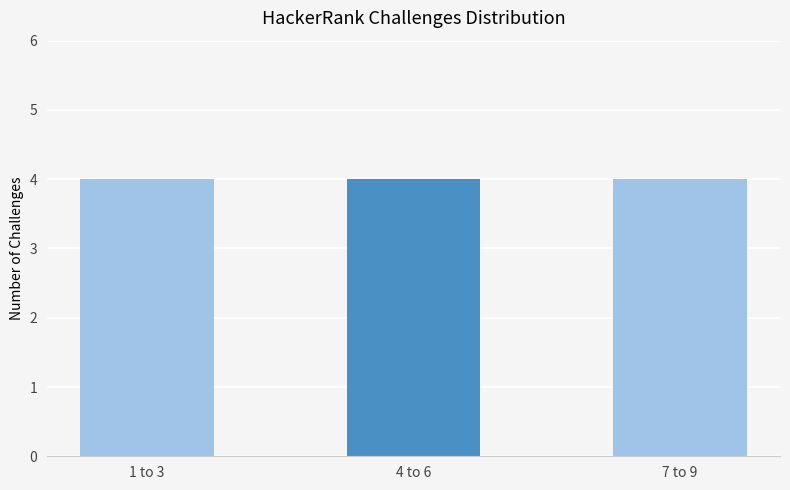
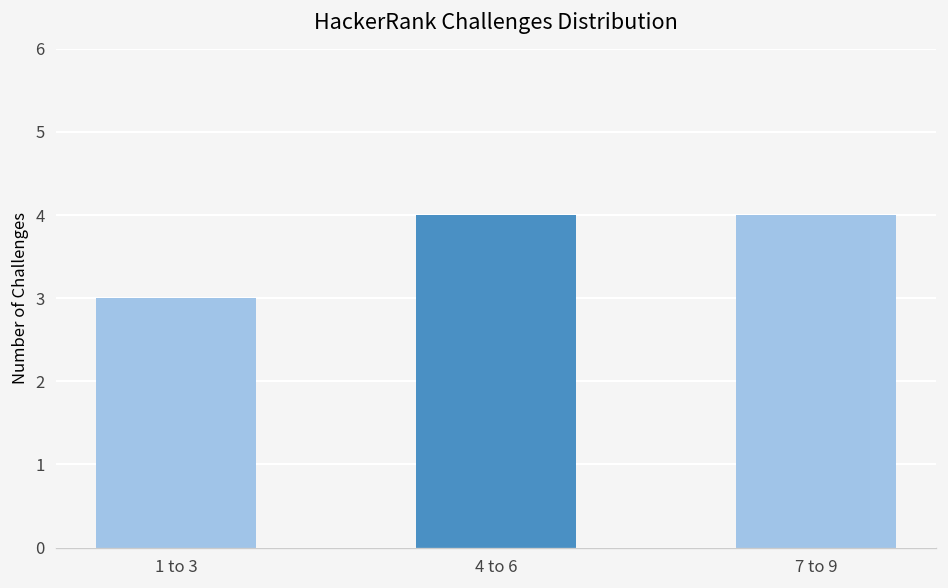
1 to 3: 4 -> 3
